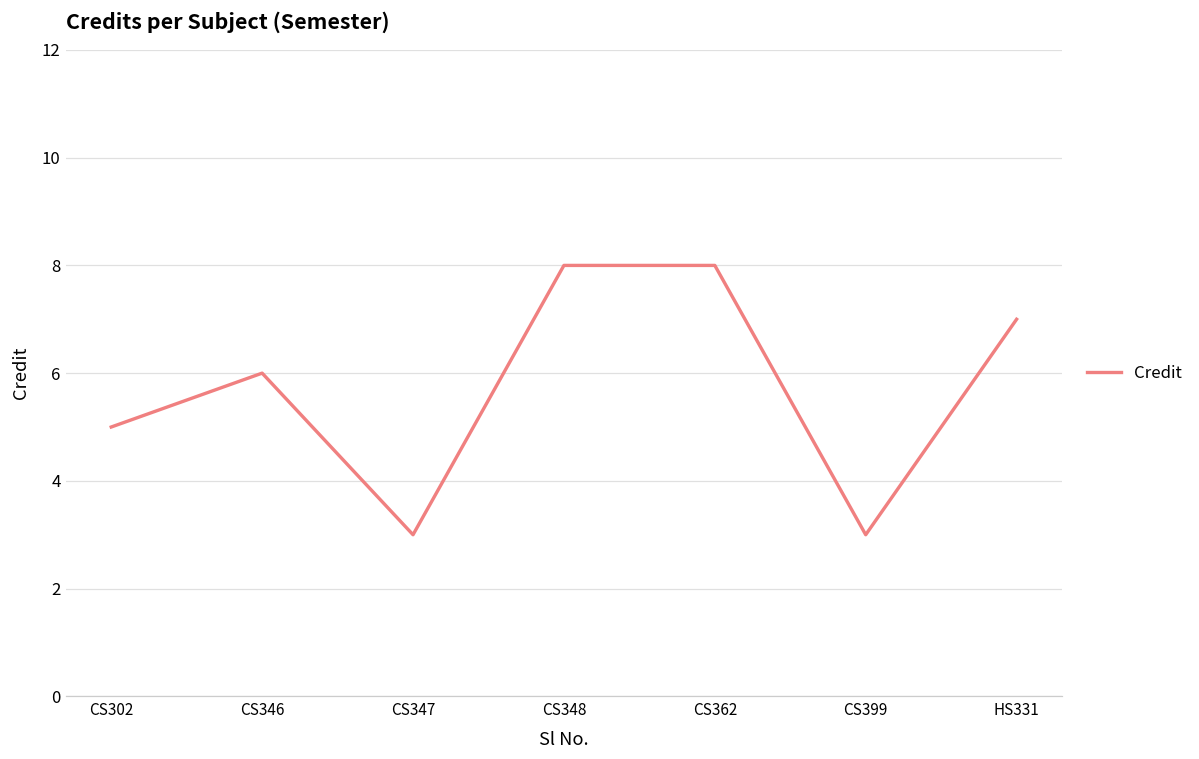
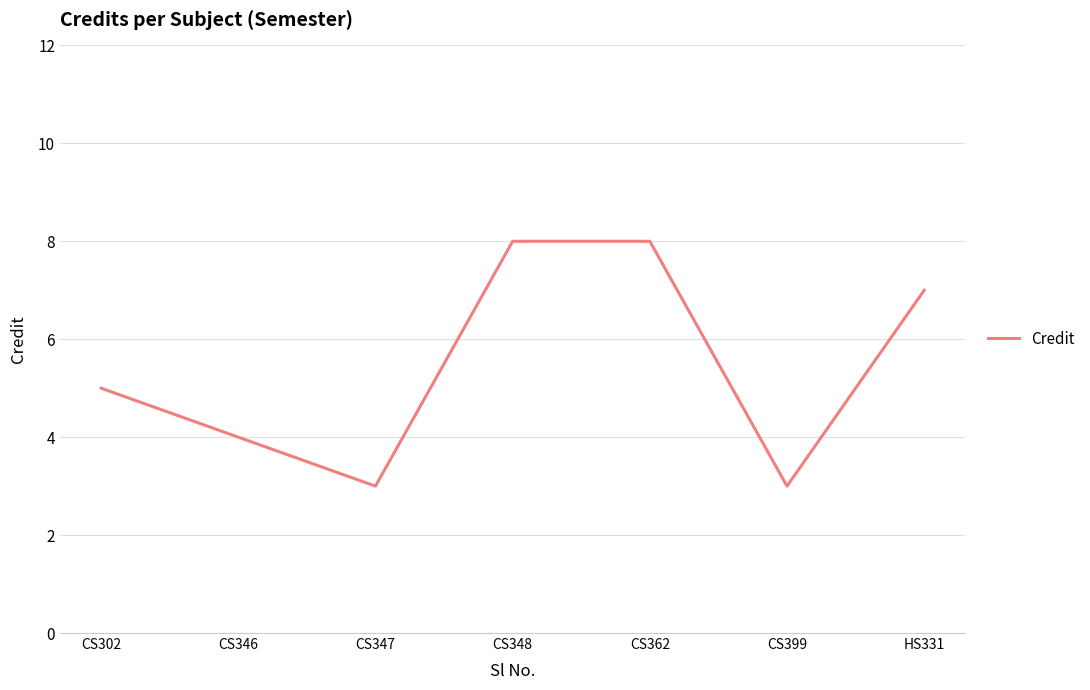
CS346: 6 -> 4
